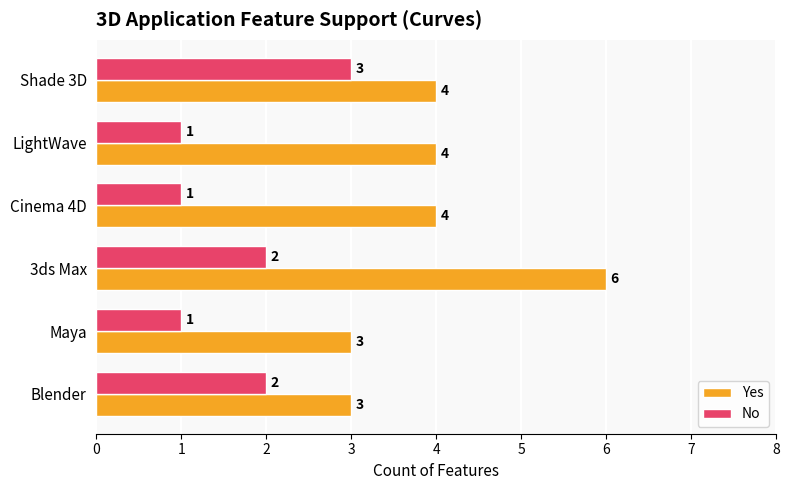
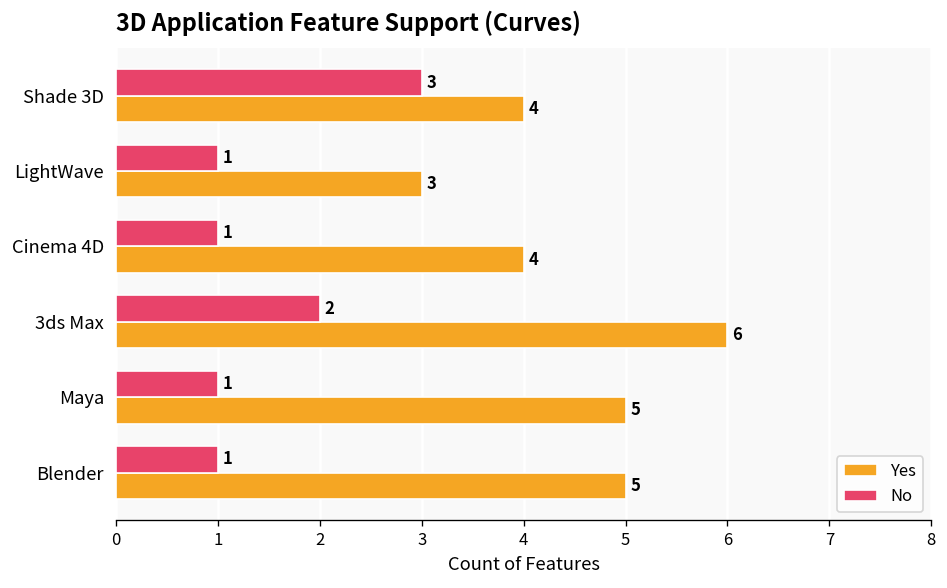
Yes, LightWave: 4 -> 3
Yes, Maya: 3 -> 5
No, Blender: 2 -> 1
Yes, Blender: 3 -> 5
